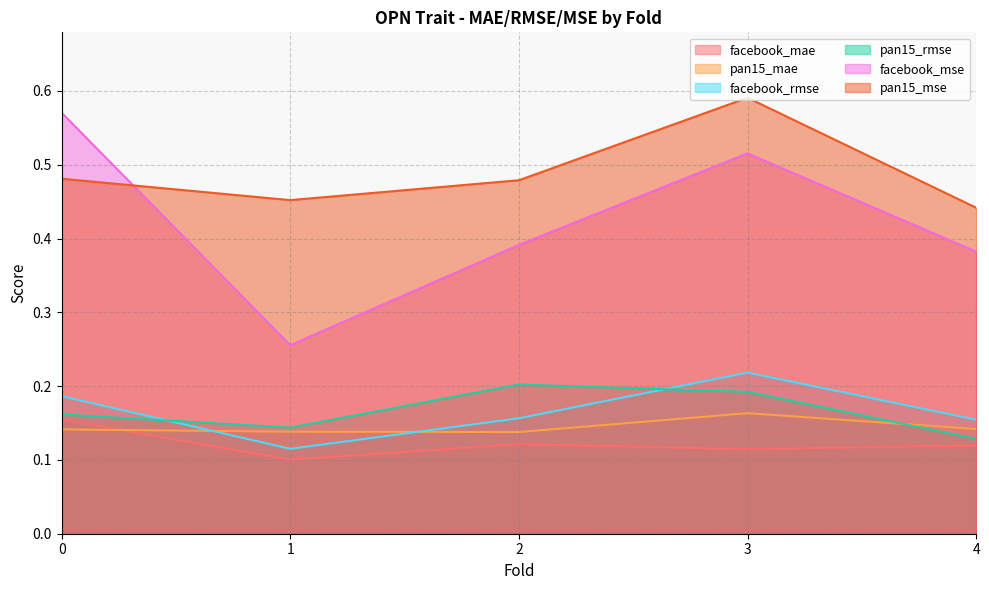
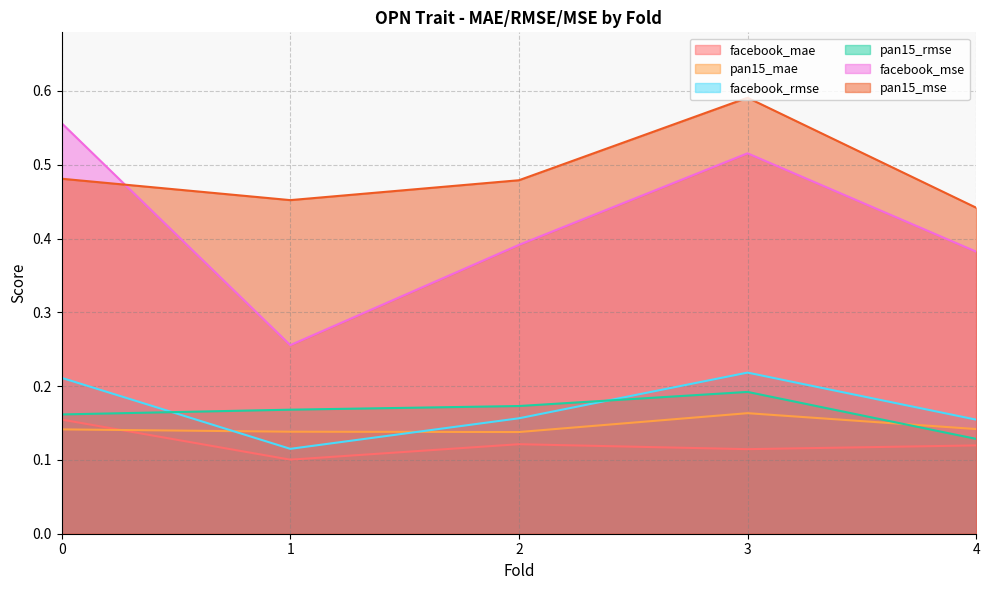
facebook_rmse, 0: 0.19 -> 0.21
facebook_mse, 0: 0.57 -> 0.56
pan15_rmse, 1: 0.14 -> 0.17
pan15_rmse, 2: 0.20 -> 0.17
